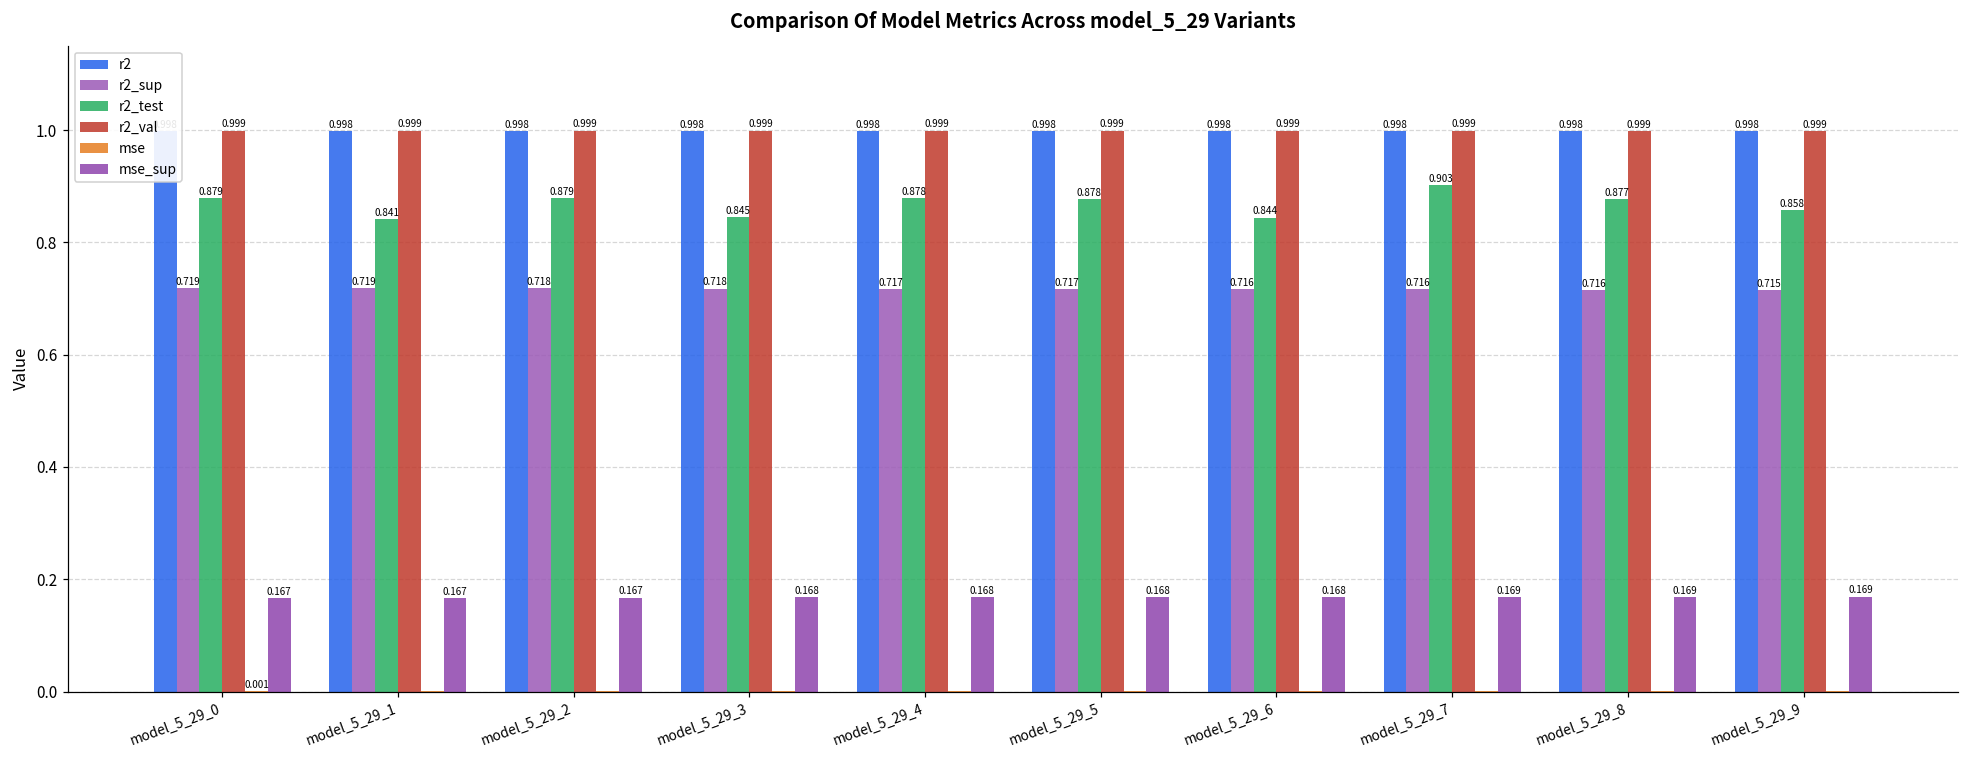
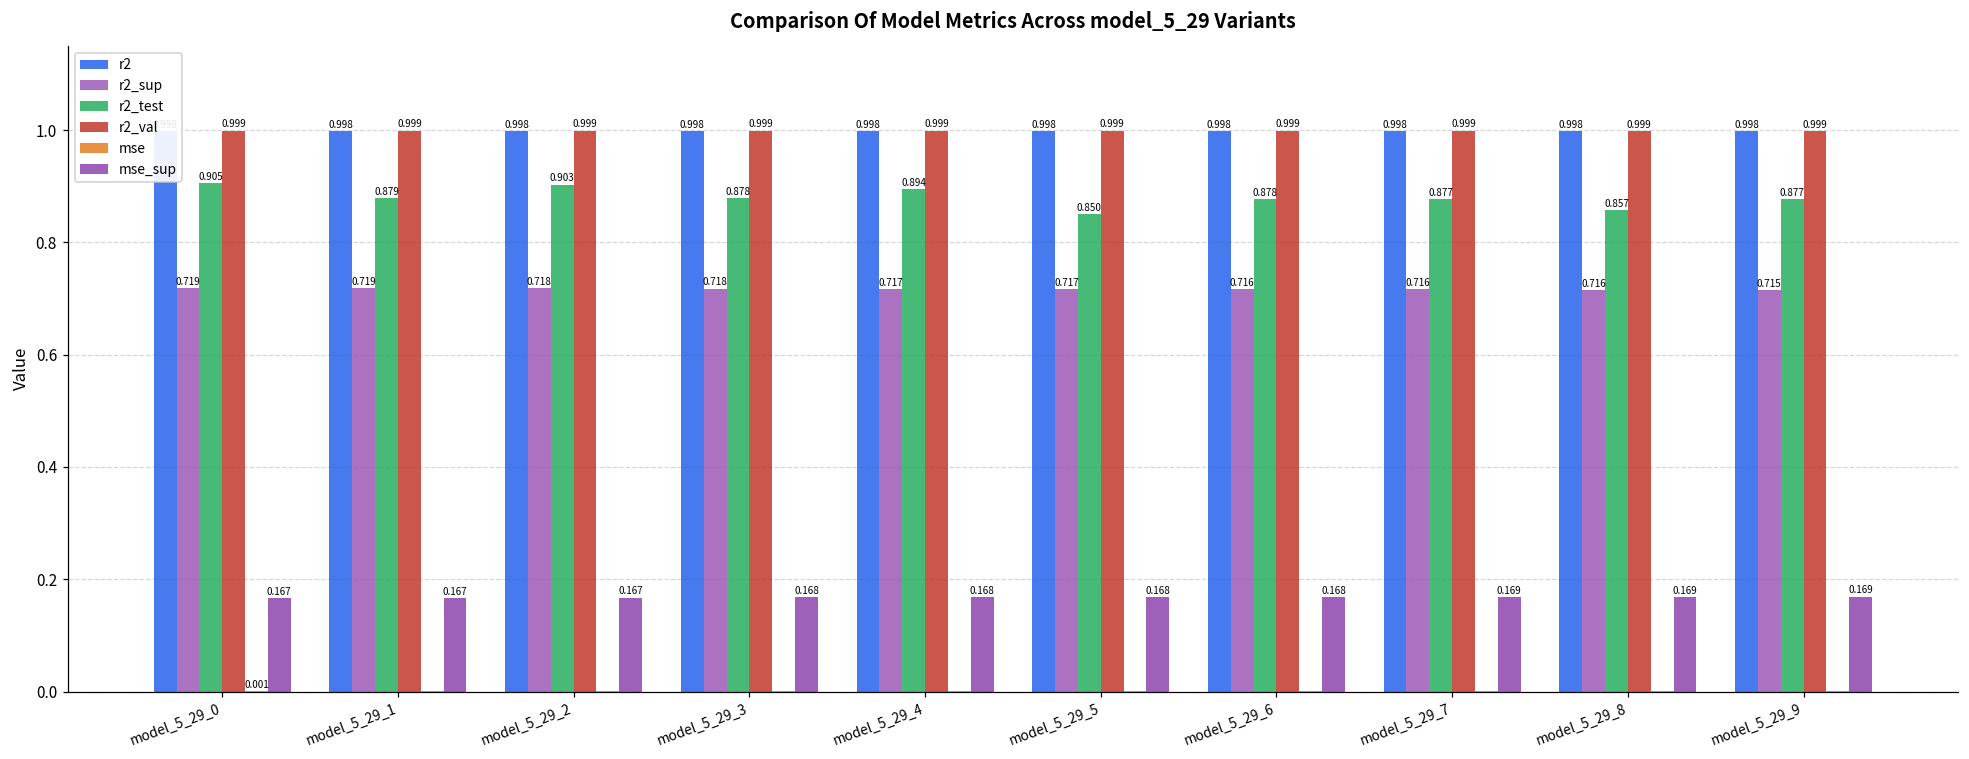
r2_test, model_5_29_0: 0.879 -> 0.905
r2_test, model_5_29_1: 0.841 -> 0.879
r2_test, model_5_29_2: 0.879 -> 0.903
r2_test, model_5_29_3: 0.845 -> 0.878
r2_test, model_5_29_4: 0.878 -> 0.894
r2_test, model_5_29_5: 0.878 -> 0.850
r2_test, model_5_29_6: 0.844 -> 0.878
r2_test, model_5_29_7: 0.903 -> 0.877
r2_test, model_5_29_8: 0.877 -> 0.857
r2_test, model_5_29_9: 0.858 -> 0.877
